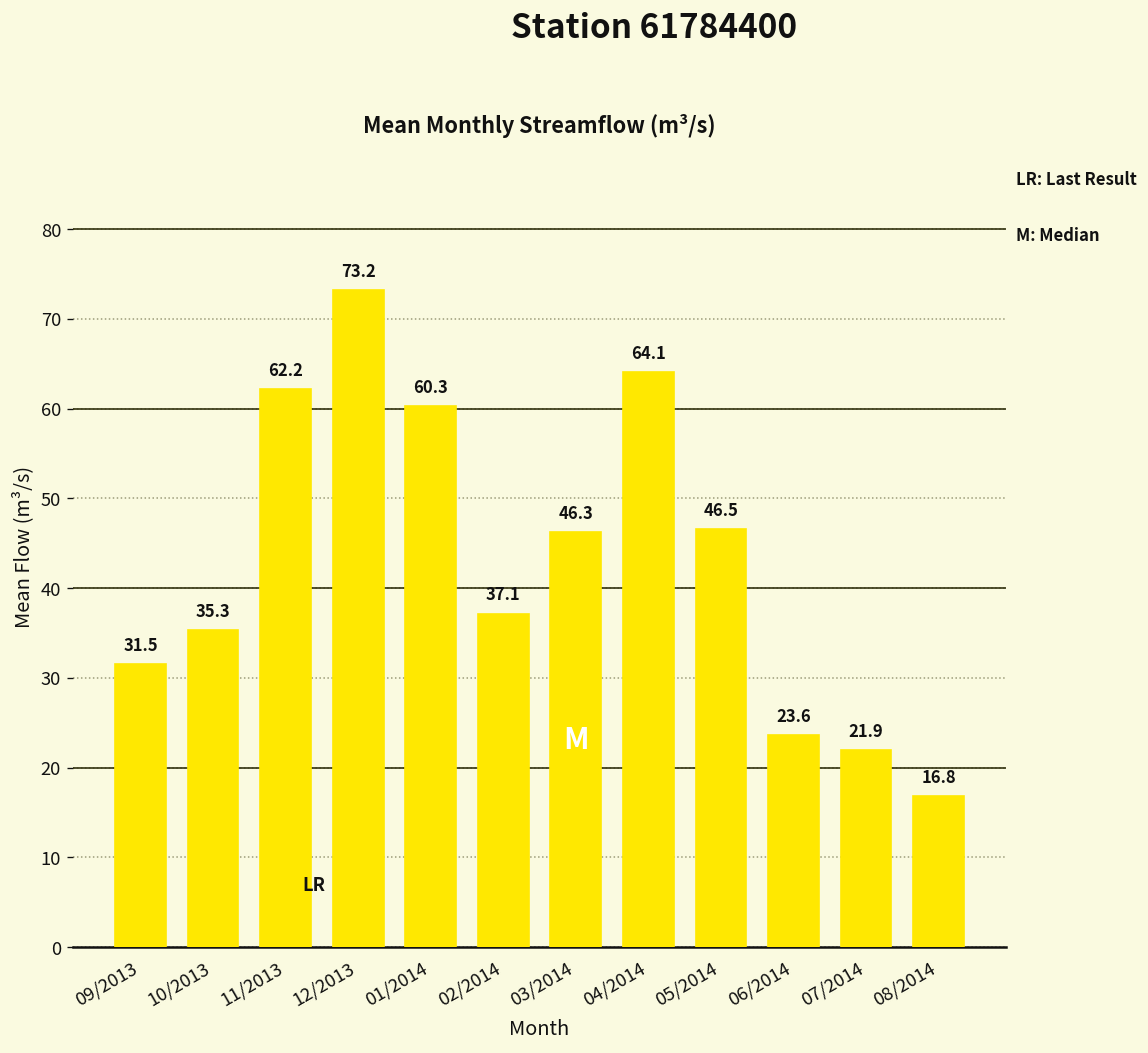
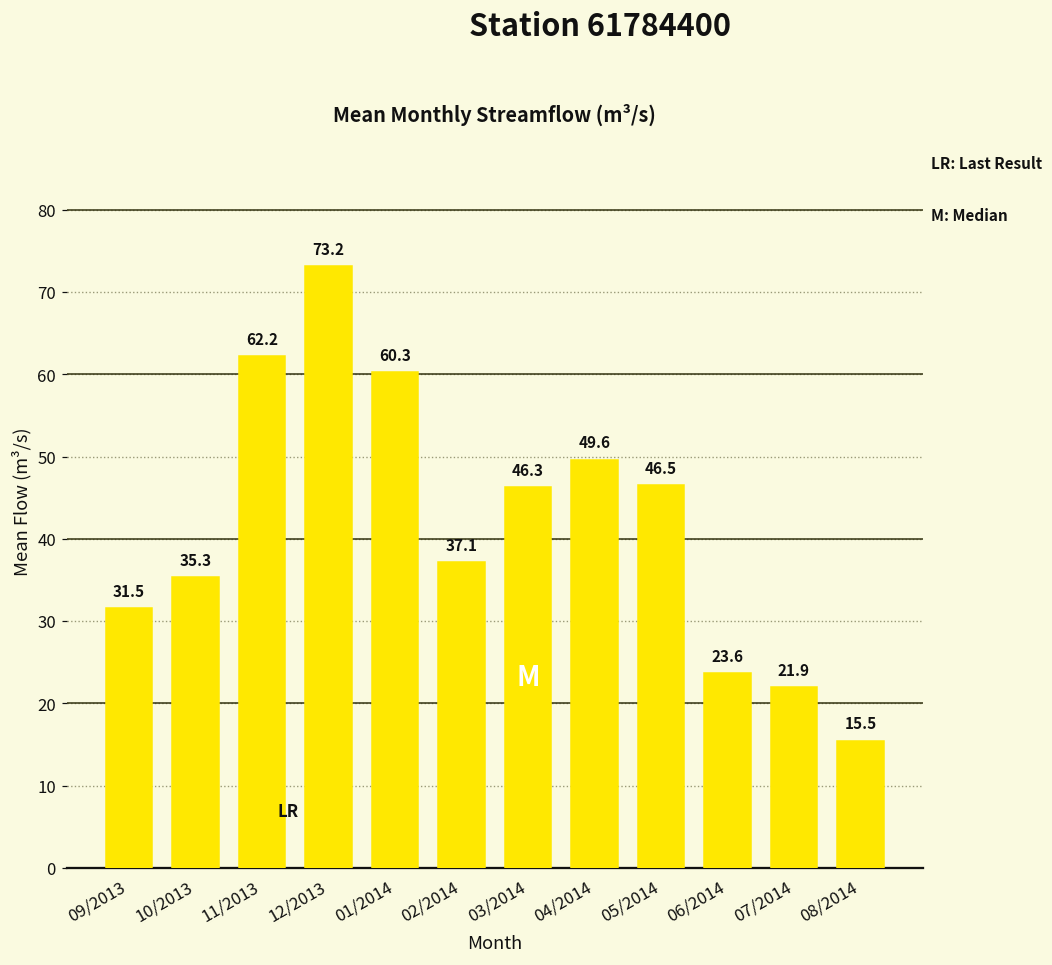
04/2014: 64.1 -> 49.6
08/2014: 16.8 -> 15.5
